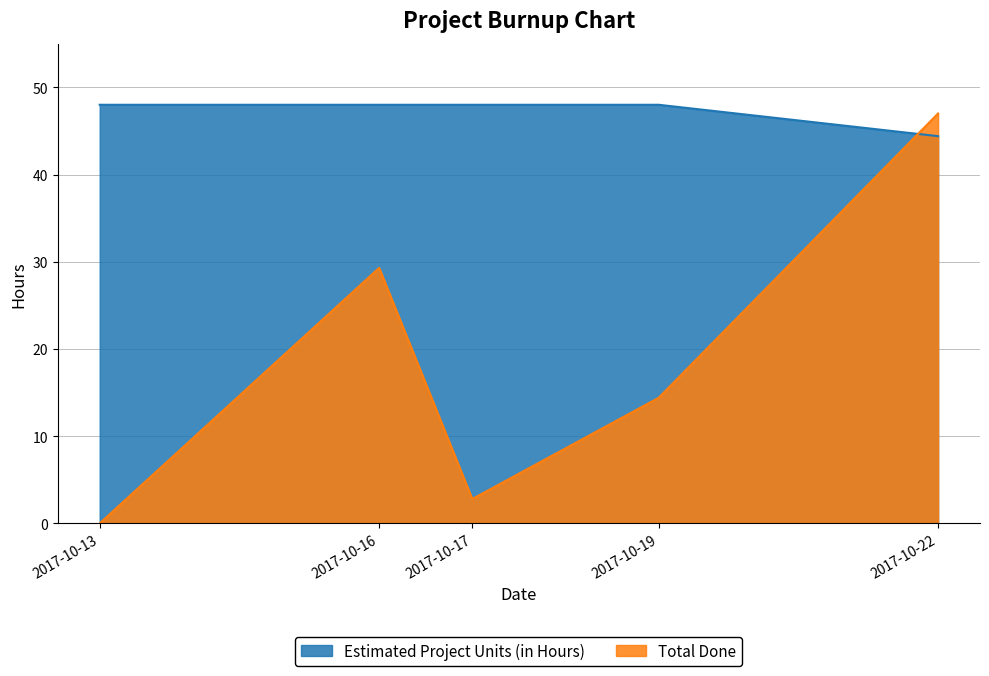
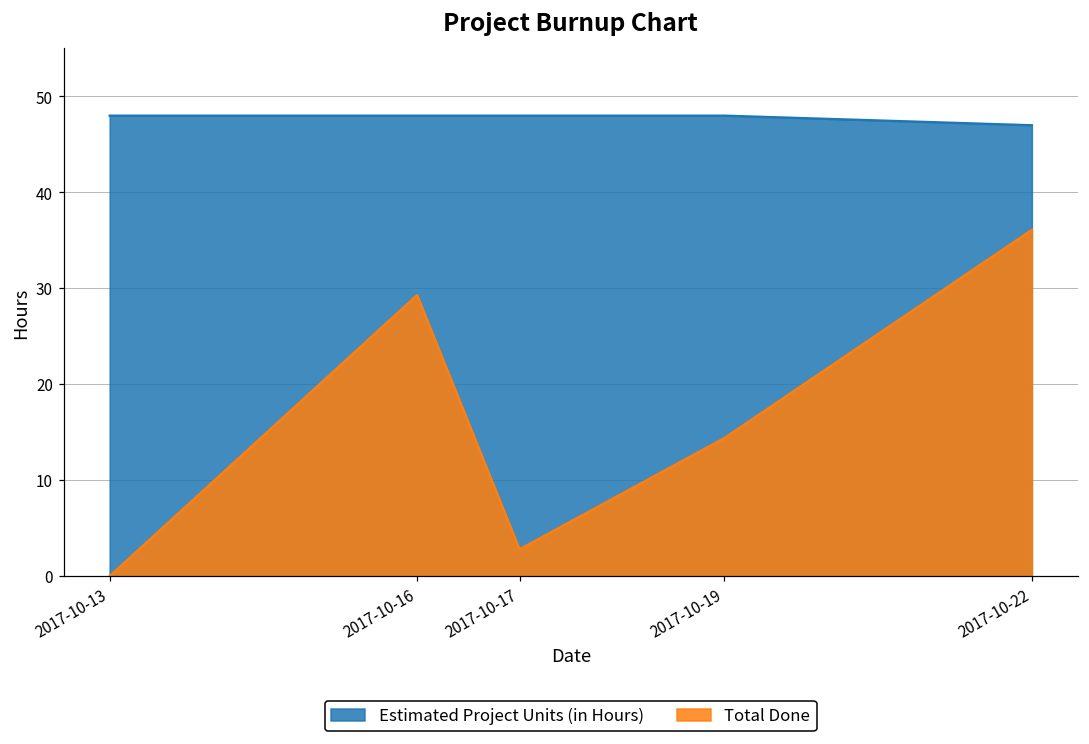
Estimated Project Units (in Hours), 2017-10-22: 44 -> 47
Total Done, 2017-10-22: 47 -> 36
